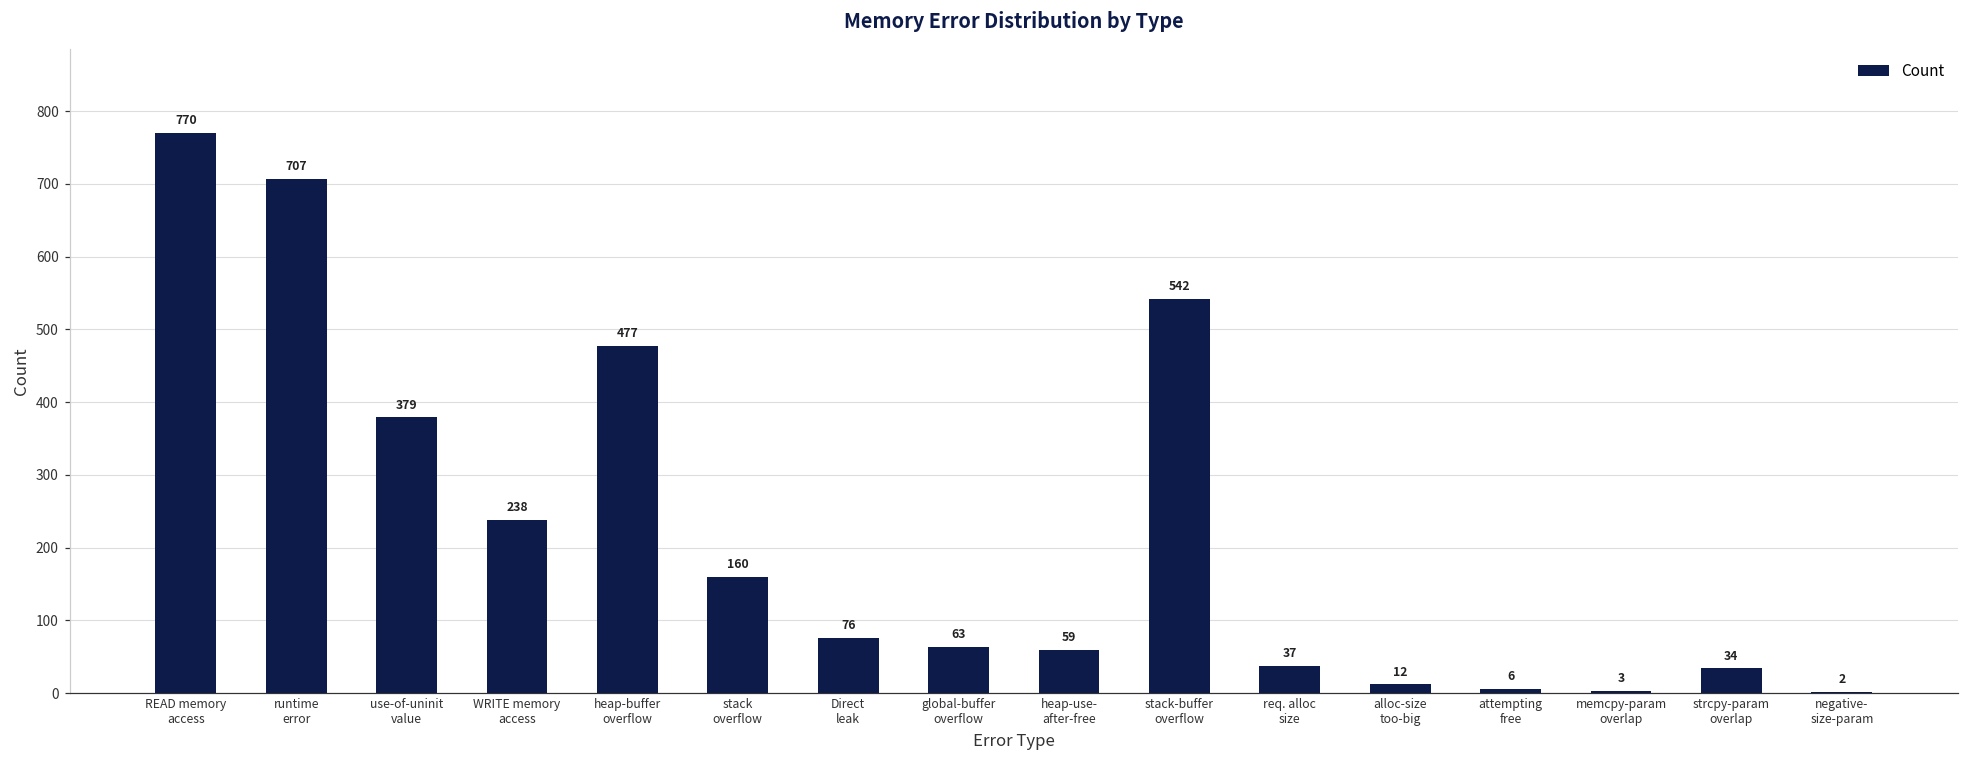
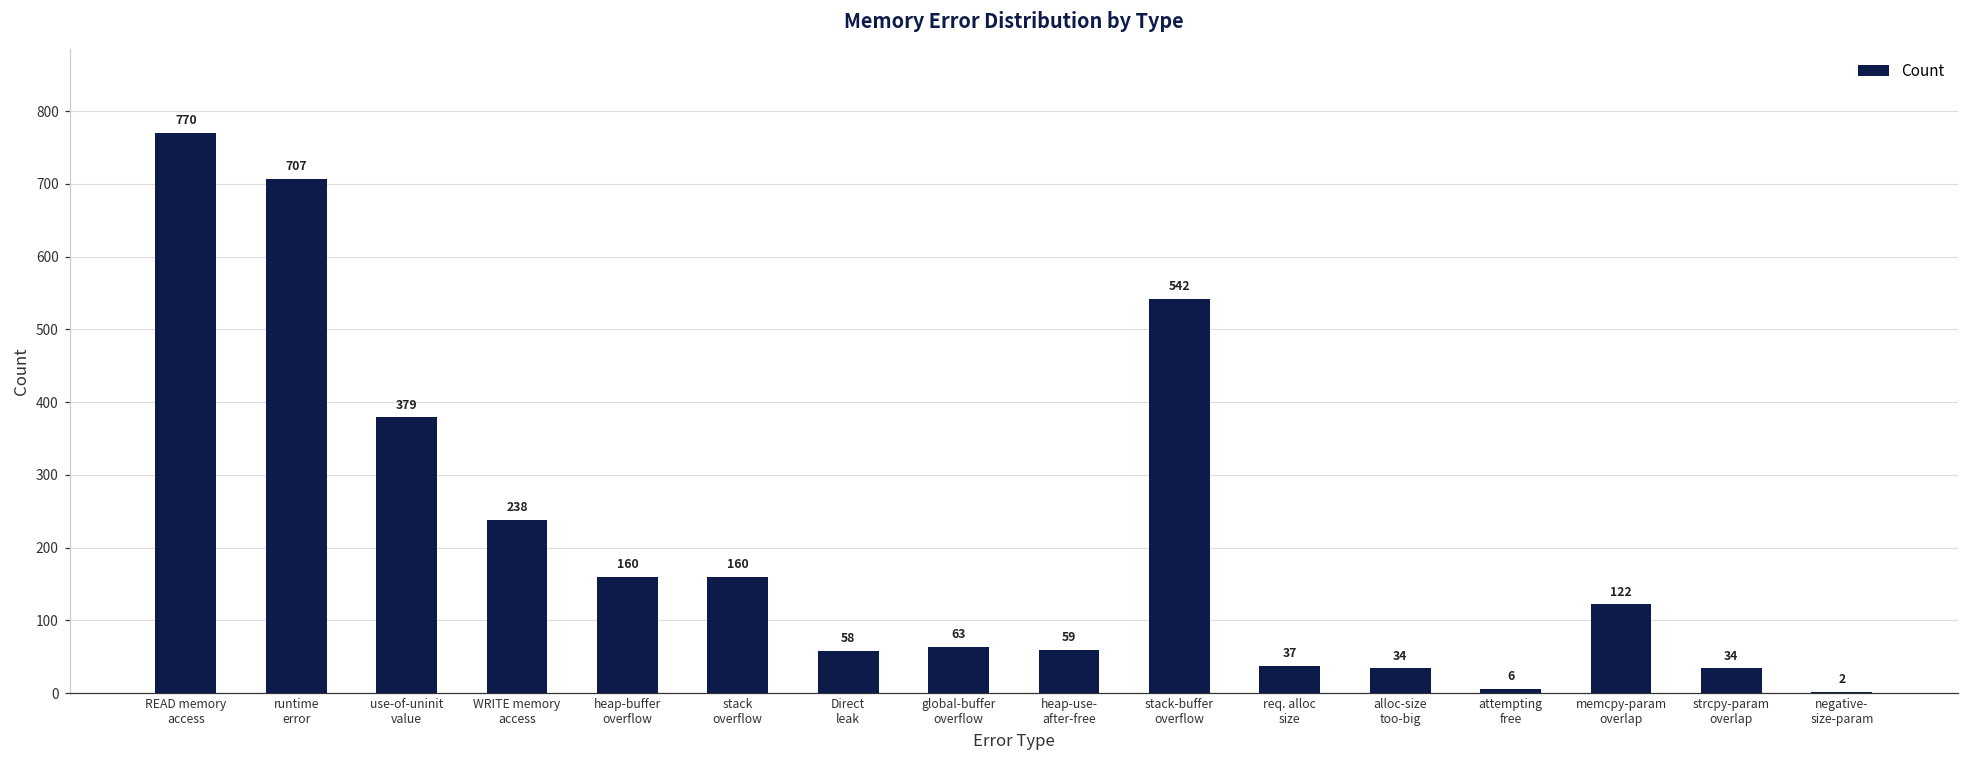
heap-buffer overflow: 477 -> 160
Direct leak: 76 -> 58
alloc-size too-big: 12 -> 34
memcpy-param overlap: 3 -> 122
